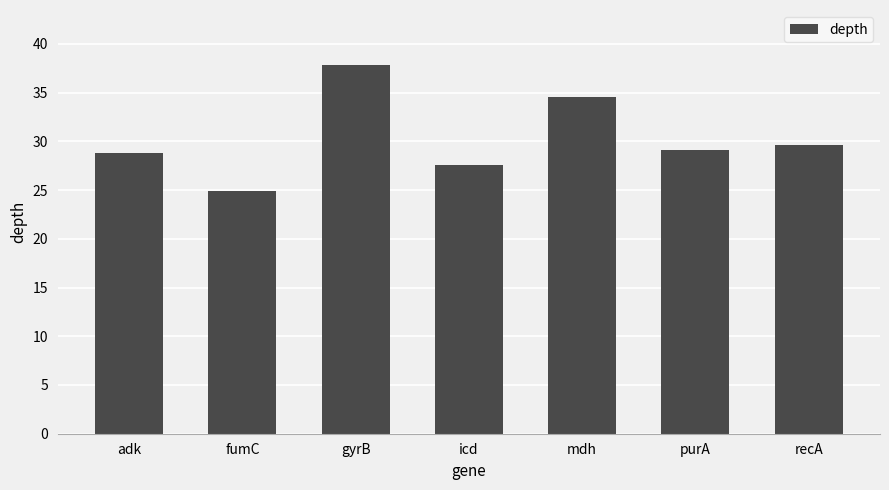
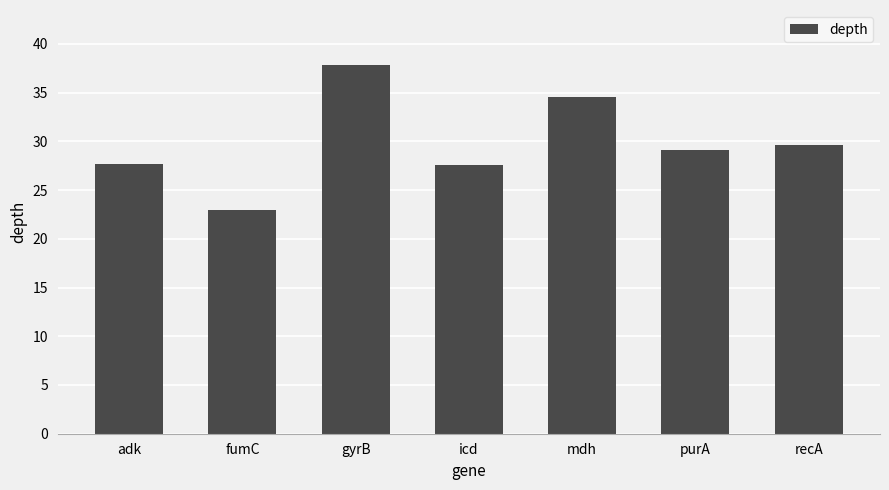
adk: 29 -> 28
fumC: 25 -> 23
